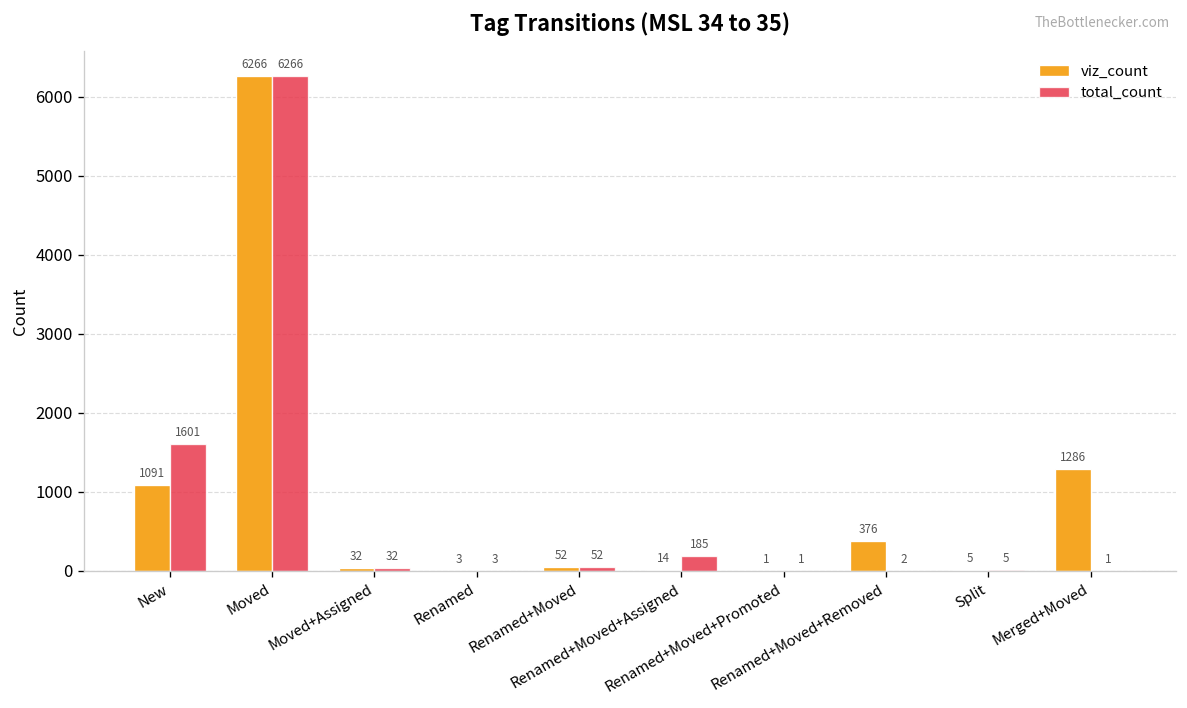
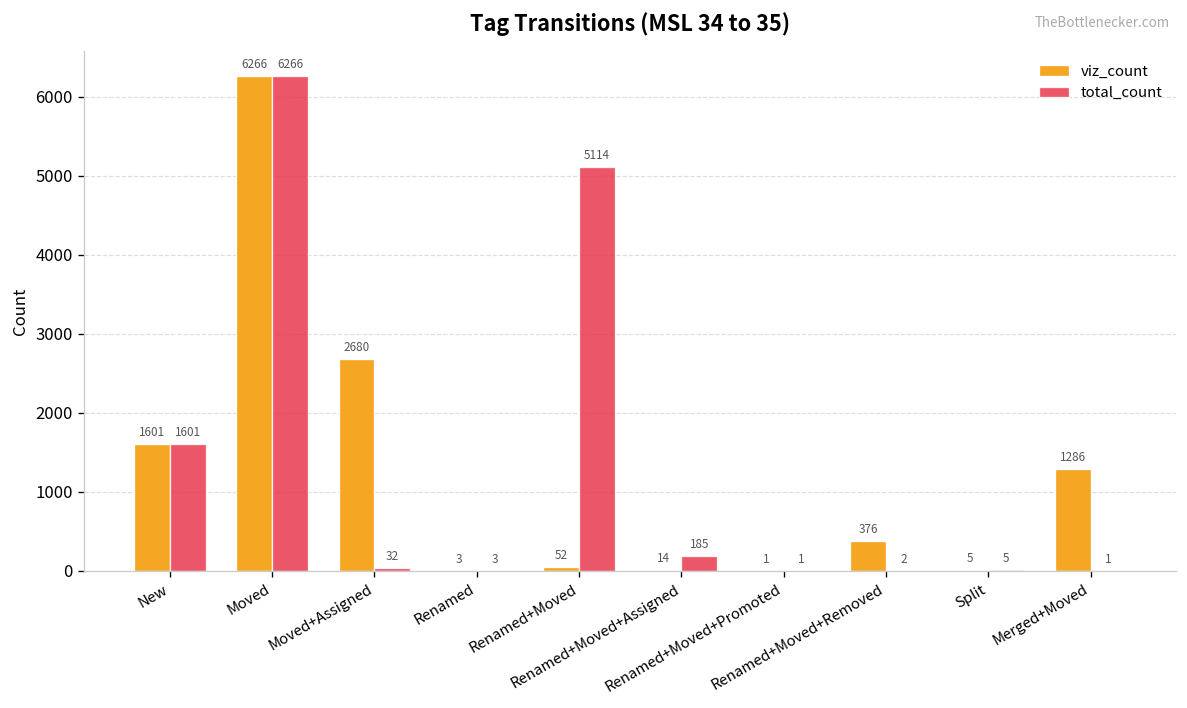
viz_count, New: 1091 -> 1601
viz_count, Moved+Assigned: 32 -> 2680
total_count, Renamed+Moved: 52 -> 5114
